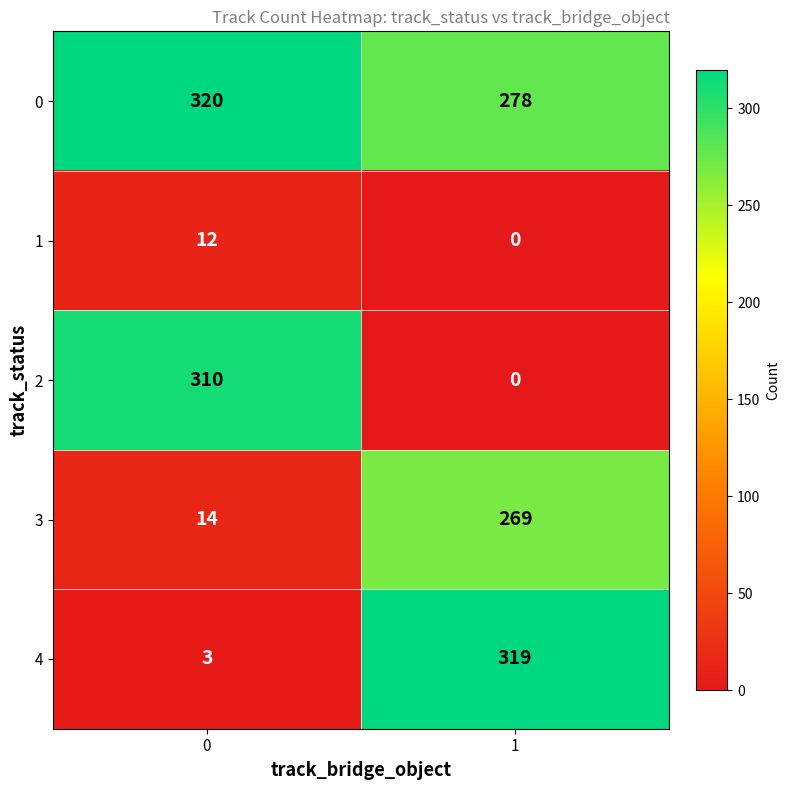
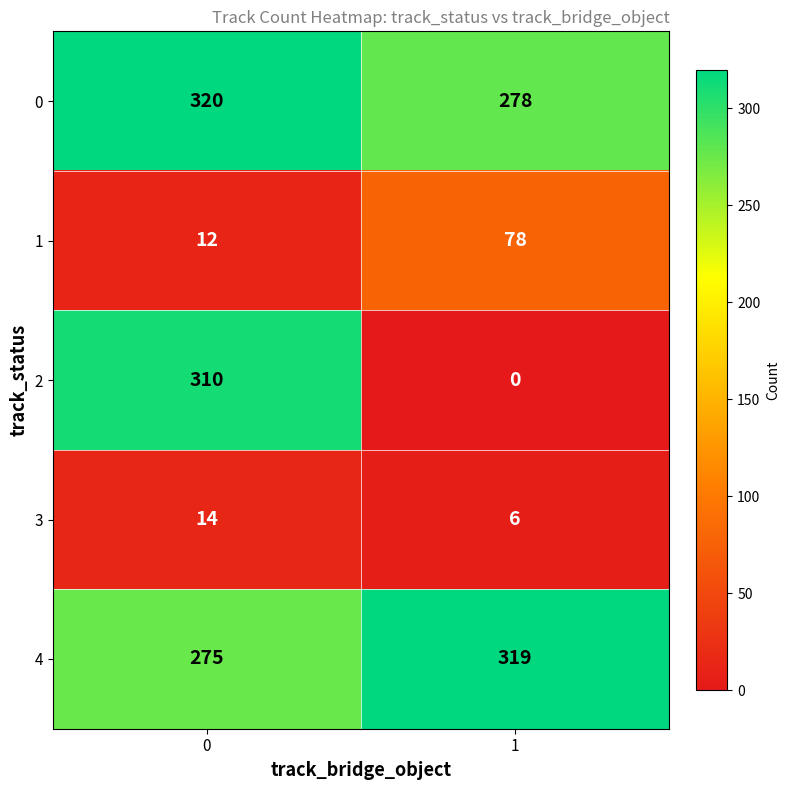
1, 1: 0 -> 78
3, 1: 269 -> 6
4, 0: 3 -> 275
